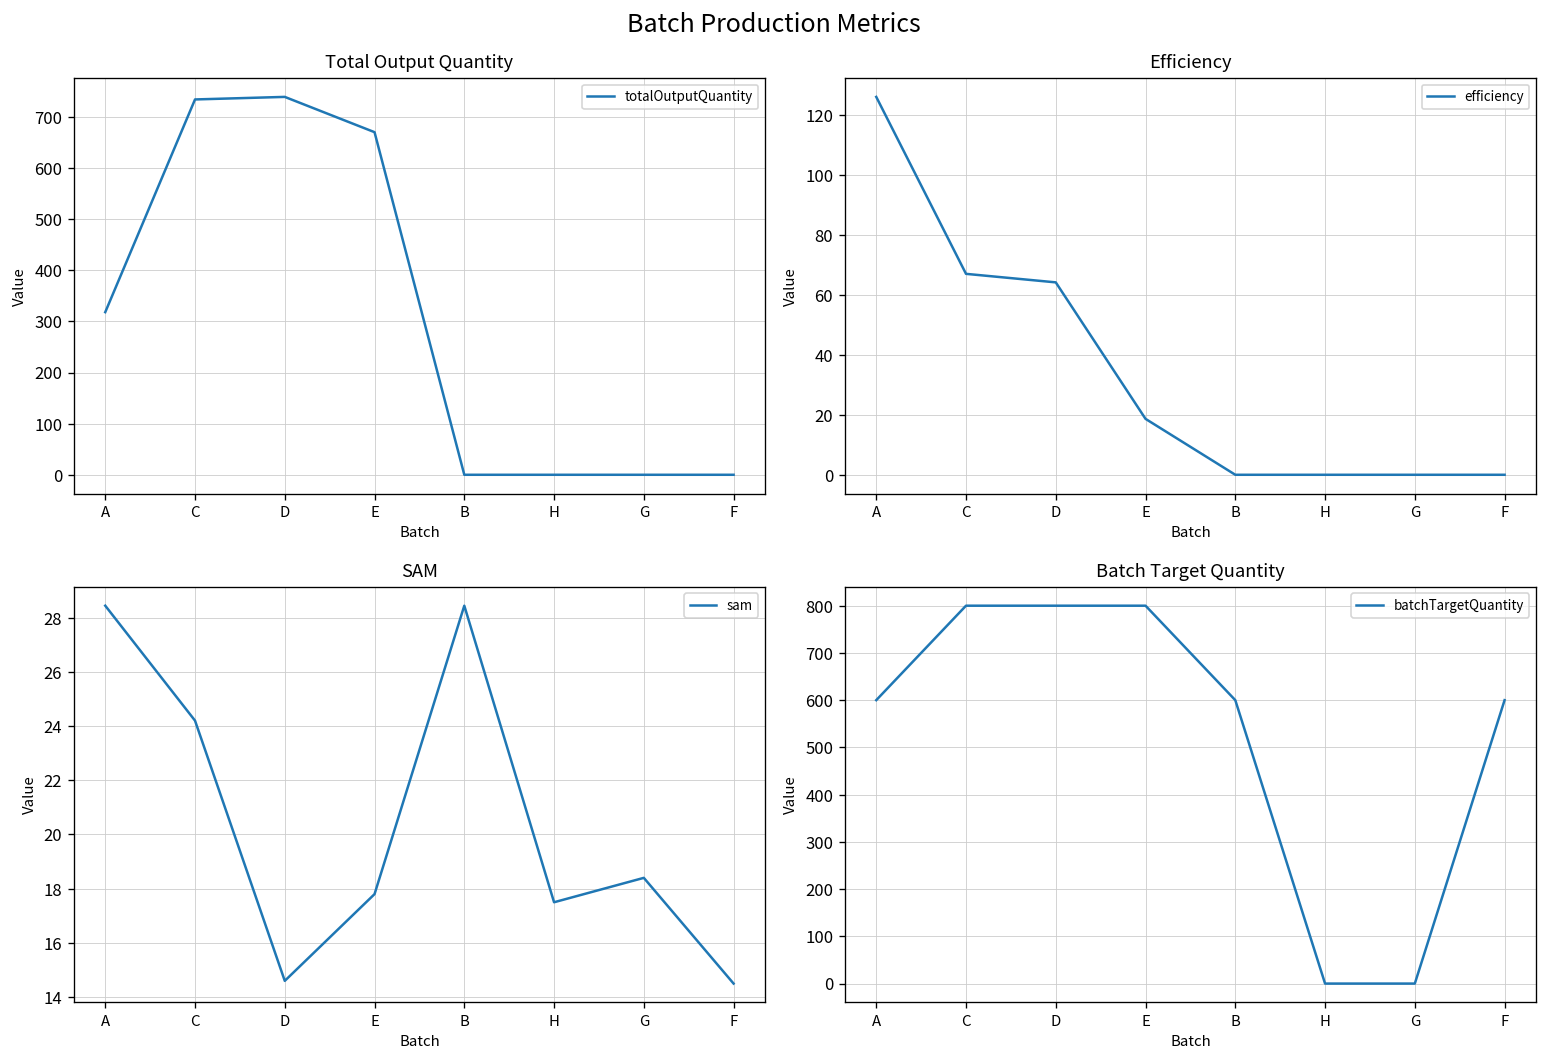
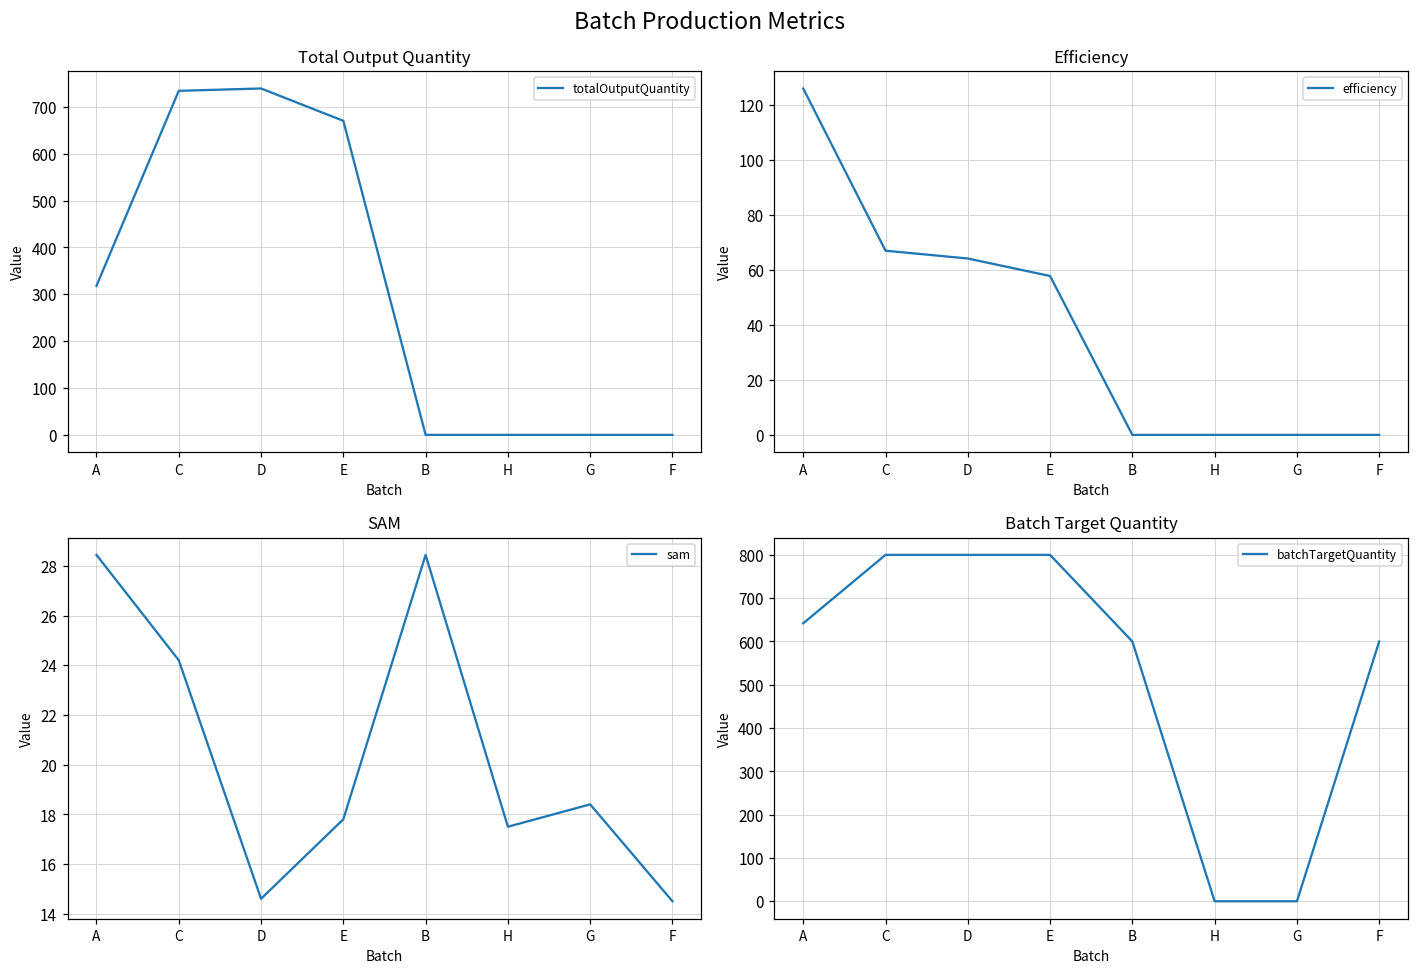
Efficiency, E: 19 -> 58
Batch Target Quantity, A: 600 -> 640
